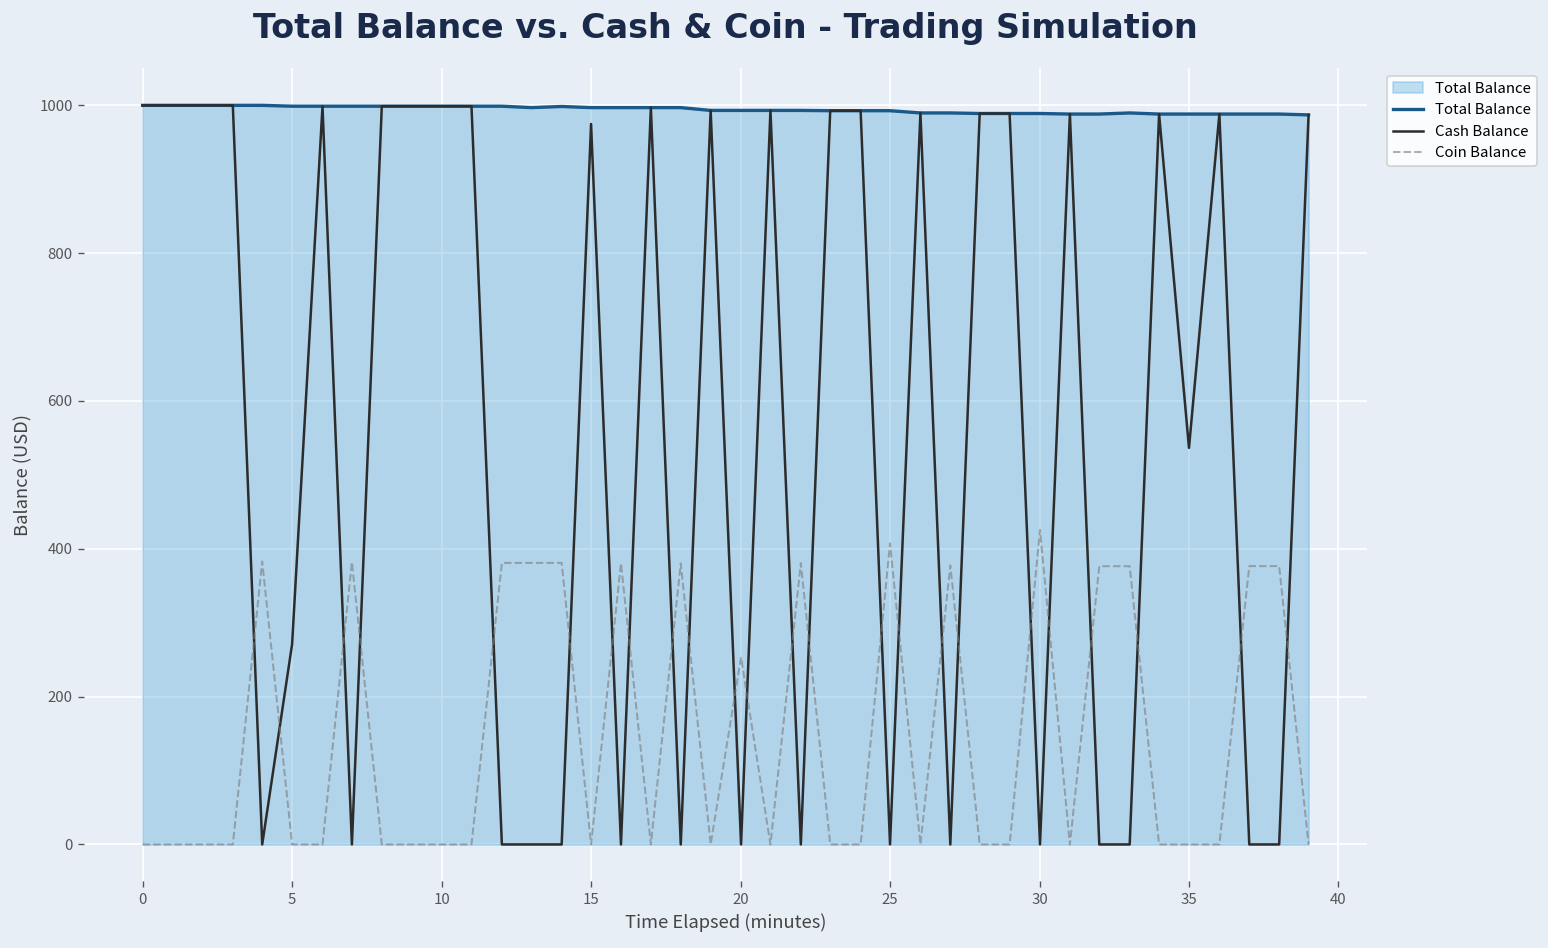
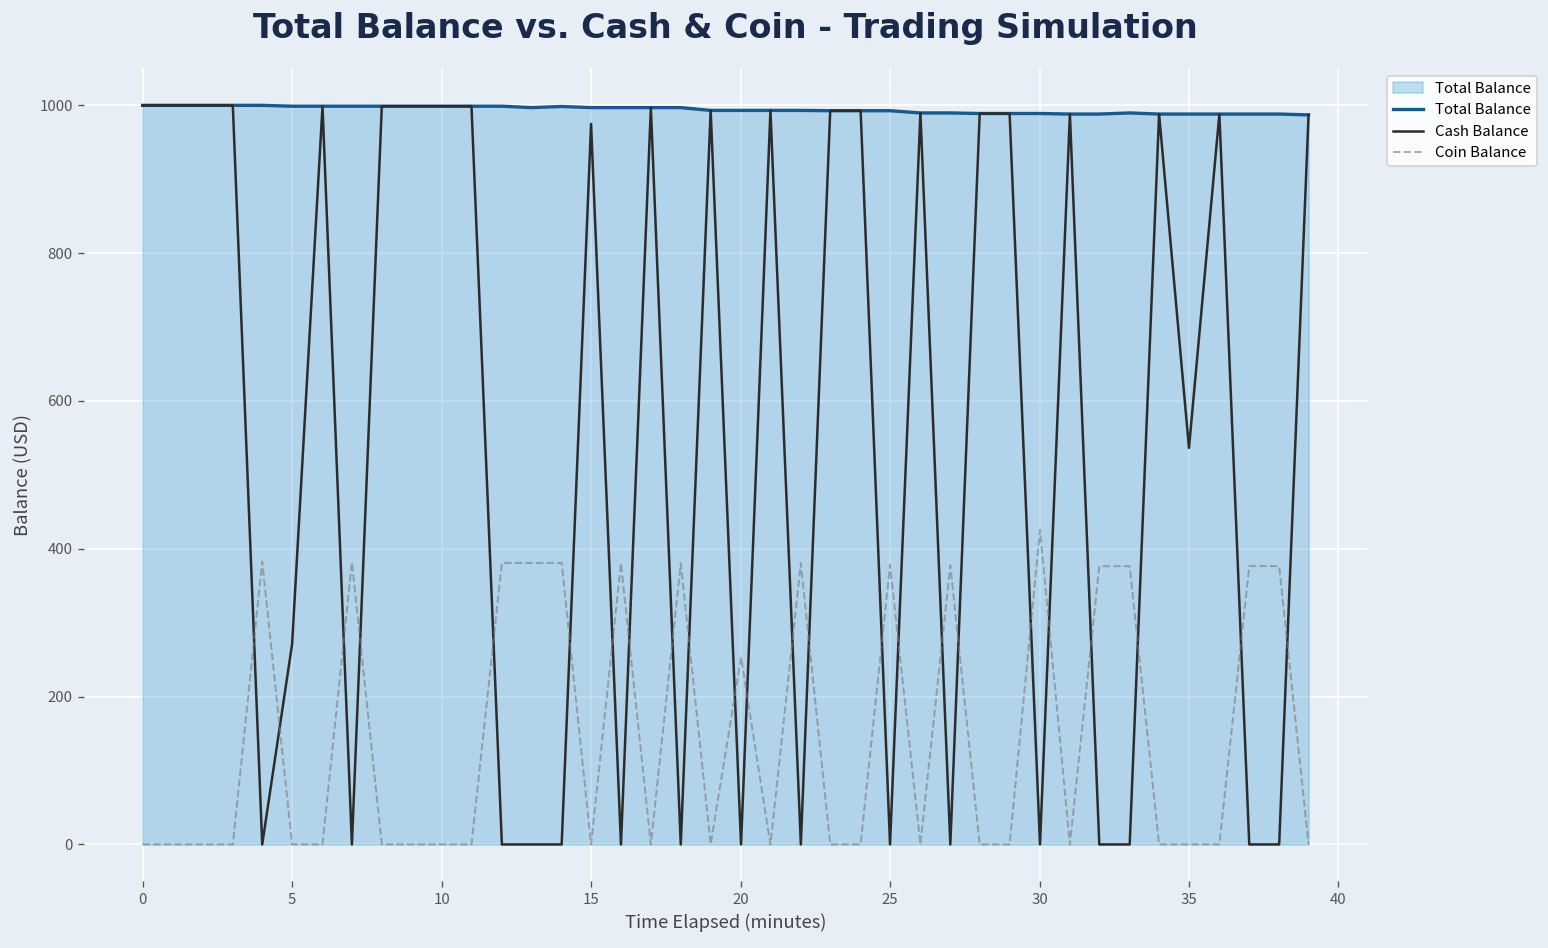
Coin Balance, 25: 410 -> 380
